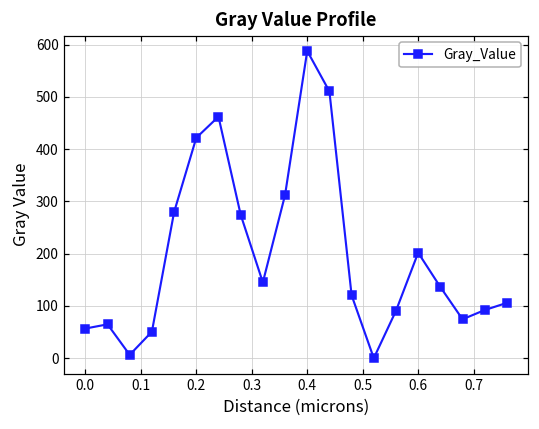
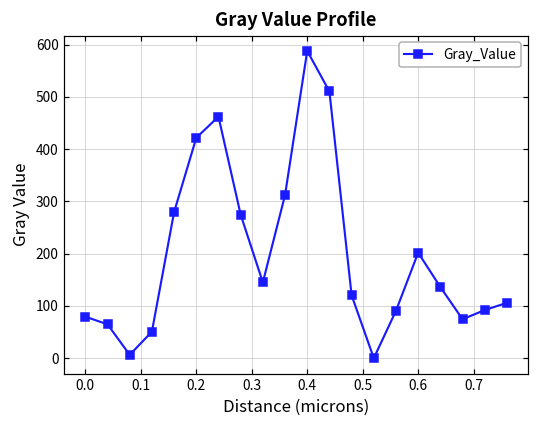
0.0: 60 -> 80
